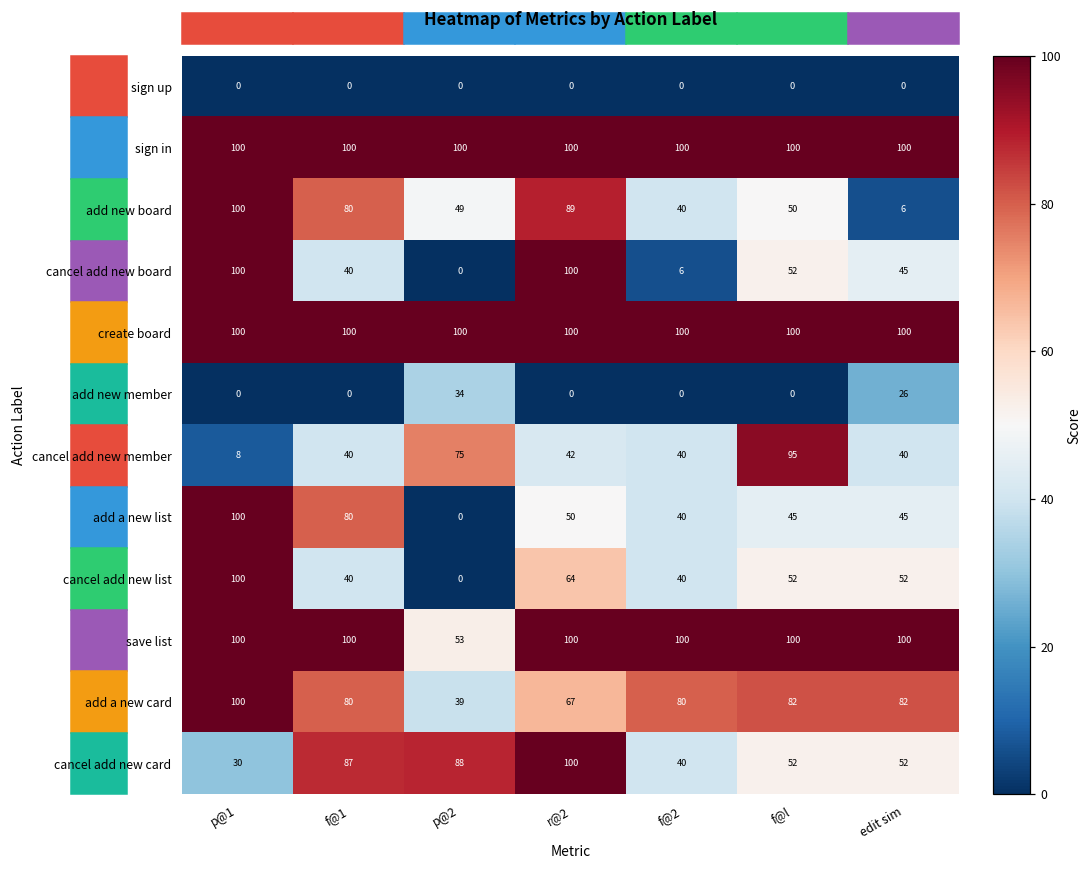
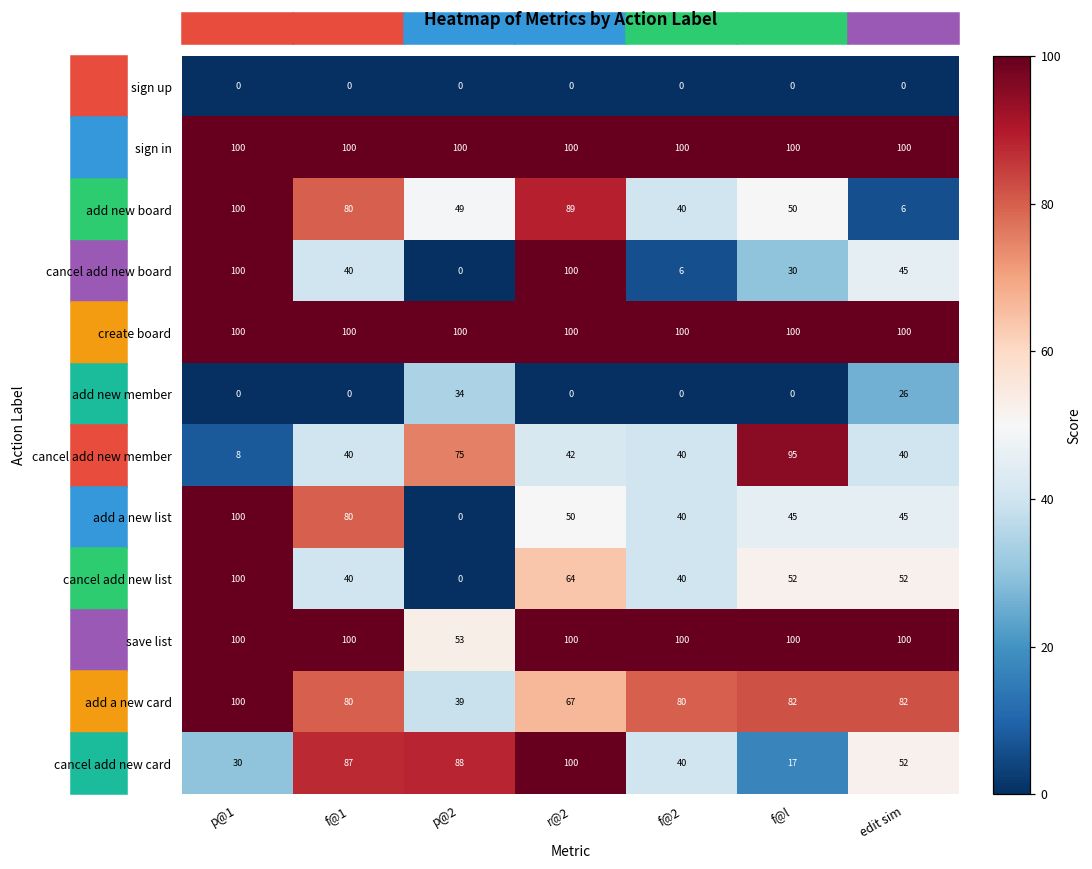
cancel add new board, f@l: 52 -> 30
cancel add new card, f@l: 52 -> 17
